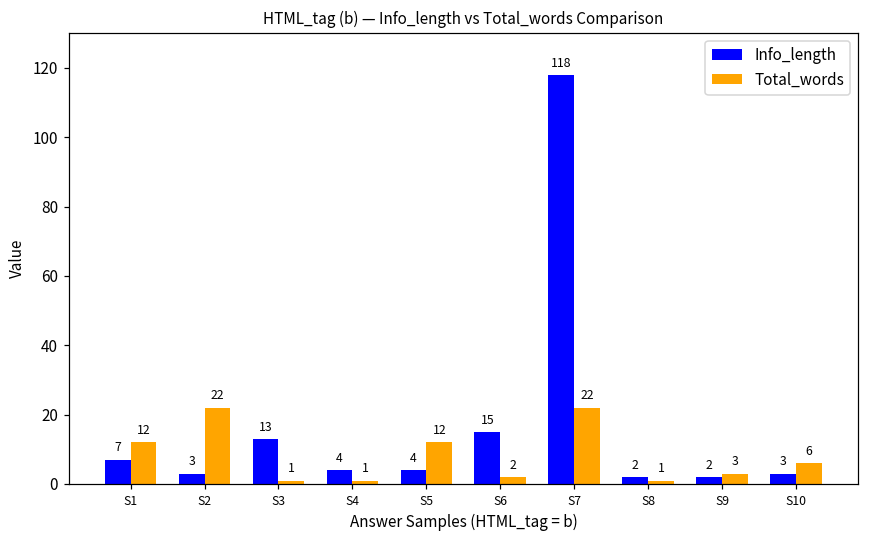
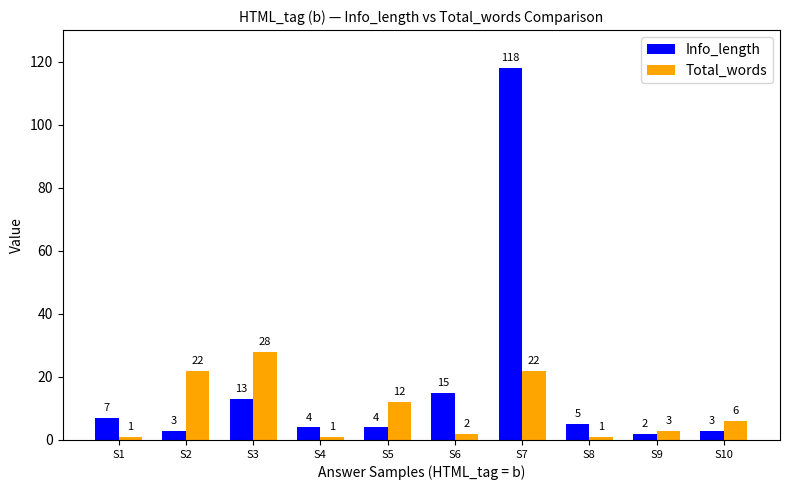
Total_words, S1: 12 -> 1
Total_words, S3: 1 -> 28
Info_length, S8: 2 -> 5
